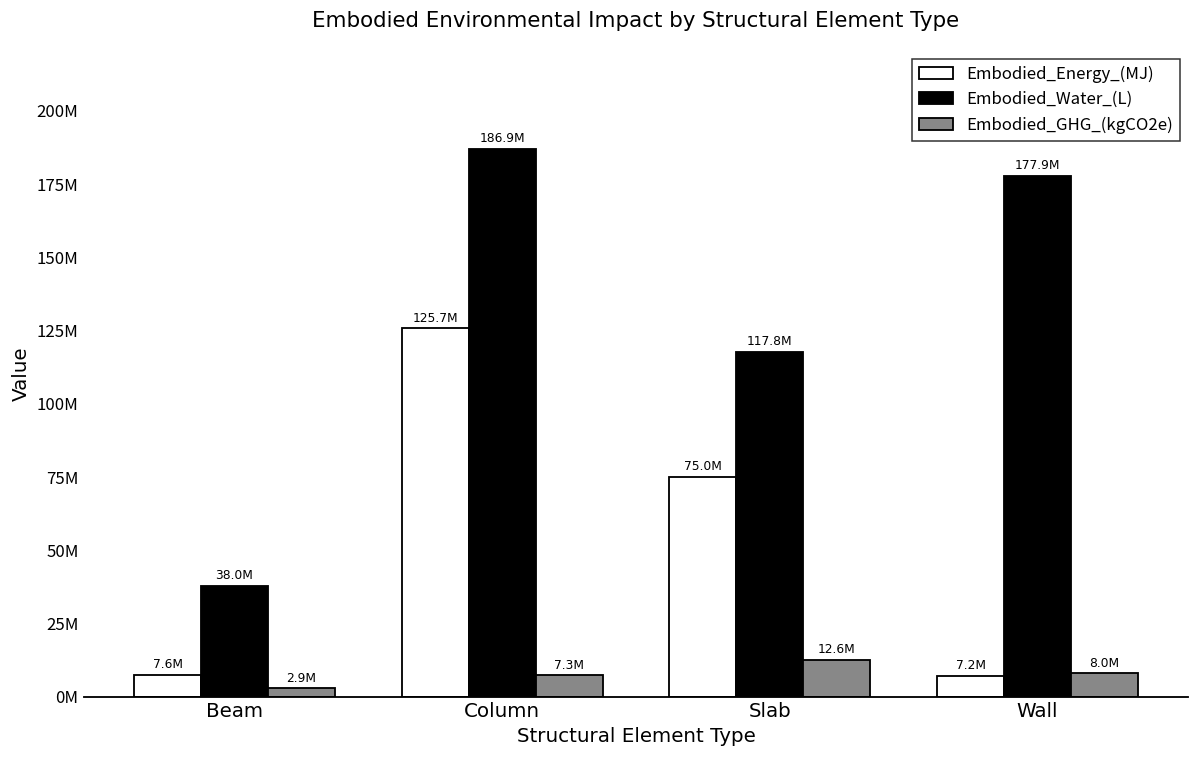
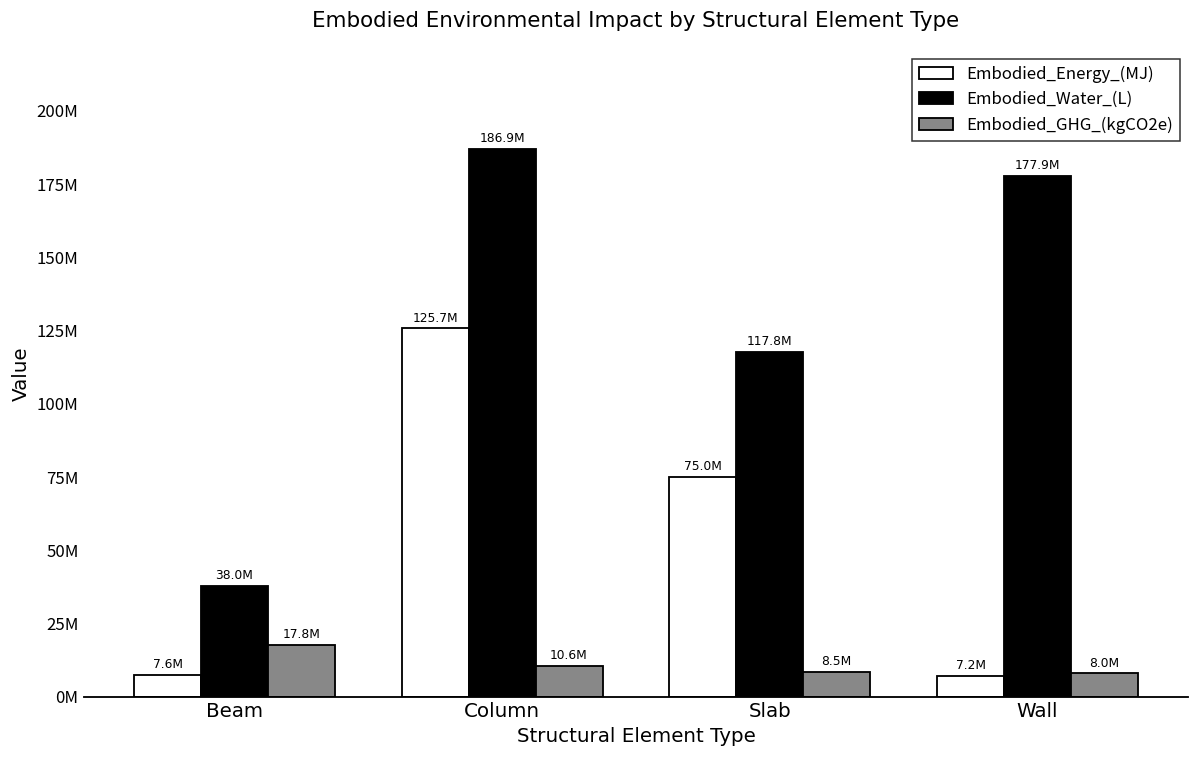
Embodied_GHG_(kgCO2e), Beam: 2.9M -> 17.8M
Embodied_GHG_(kgCO2e), Column: 7.3M -> 10.6M
Embodied_GHG_(kgCO2e), Slab: 12.6M -> 8.5M
